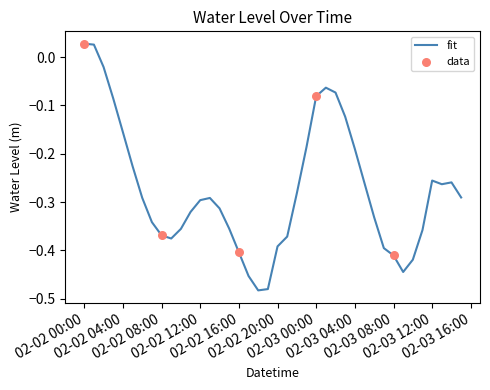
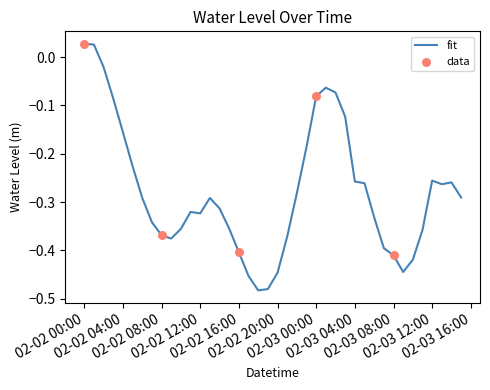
fit, 02-02 12:00: -0.30 -> -0.32
fit, 02-02 20:00: -0.39 -> -0.45
fit, 02-03 04:00: -0.19 -> -0.26
